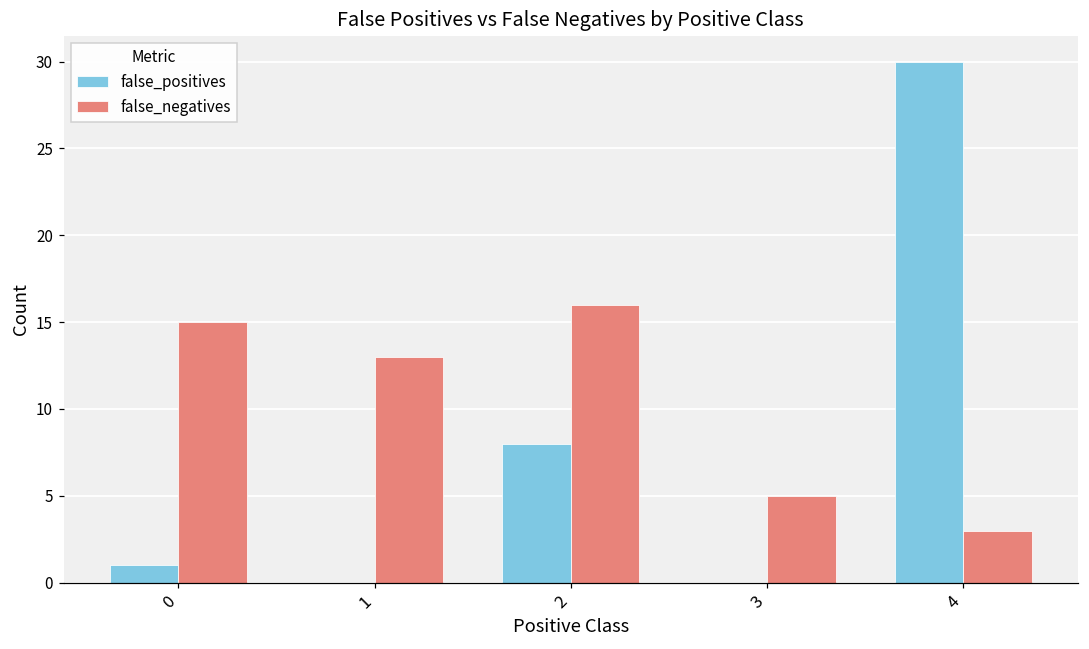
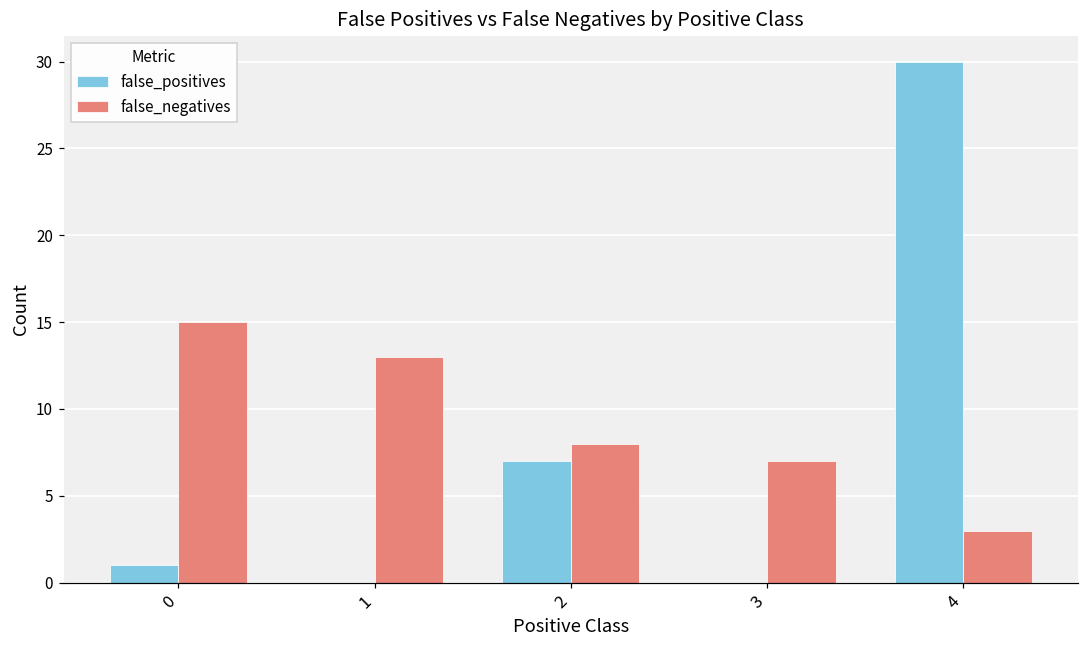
false_positives, 2: 8 -> 7
false_negatives, 2: 16 -> 8
false_negatives, 3: 5 -> 7
